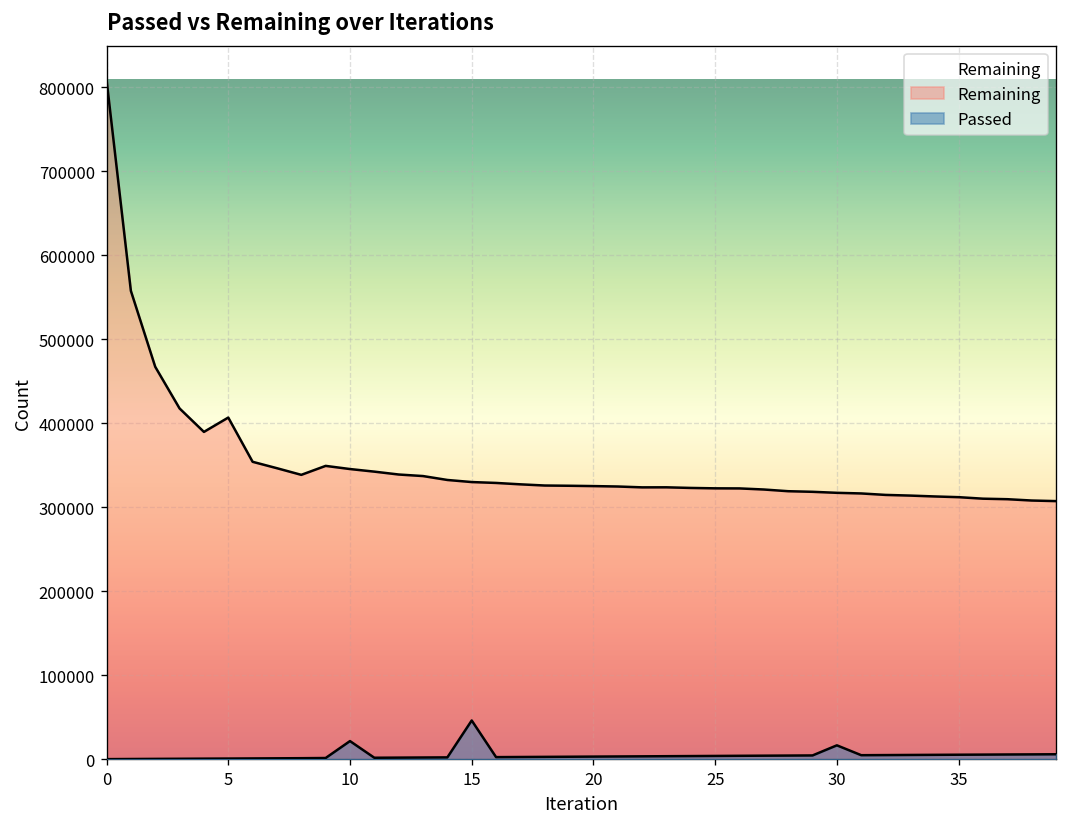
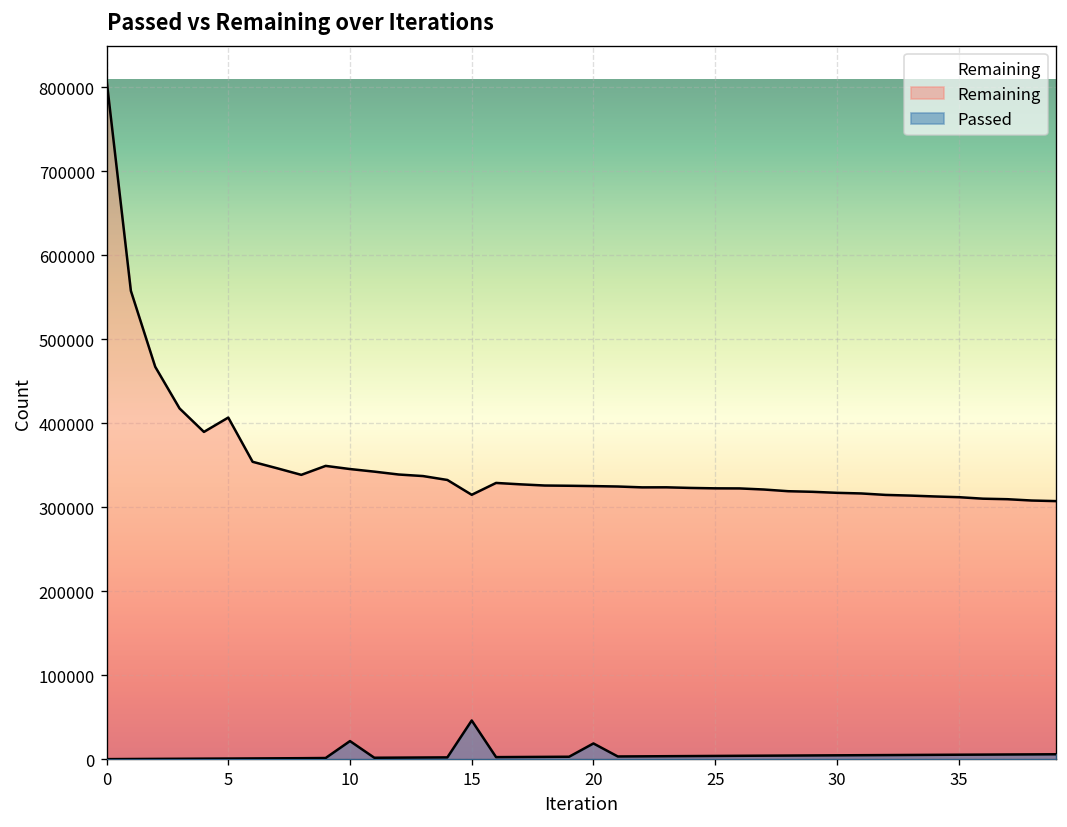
Remaining, 15: 330000 -> 320000
Passed, 20: 0 -> 20000
Passed, 30: 20000 -> 0
